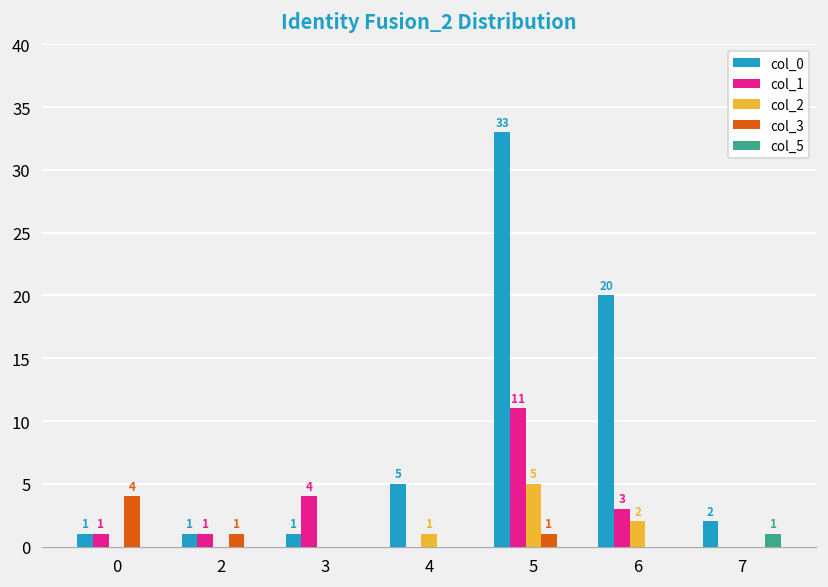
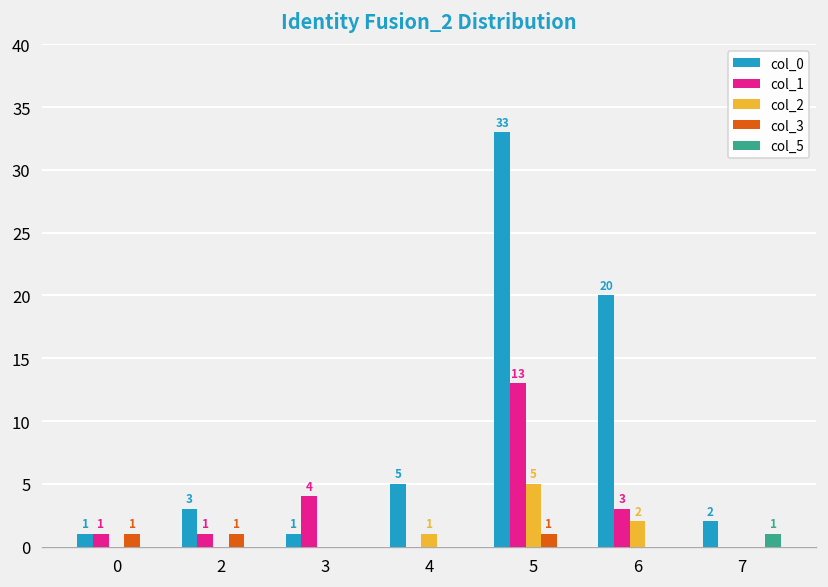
col_3, 0: 4 -> 1
col_0, 2: 1 -> 3
col_1, 5: 11 -> 13
